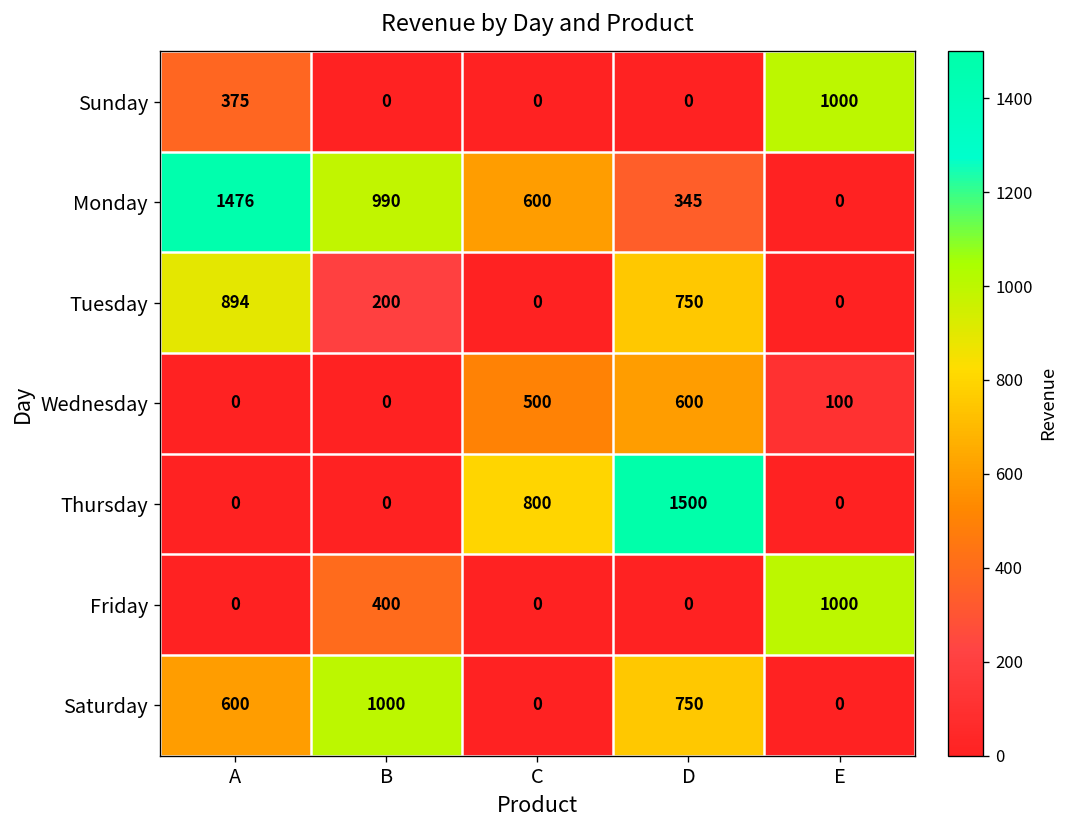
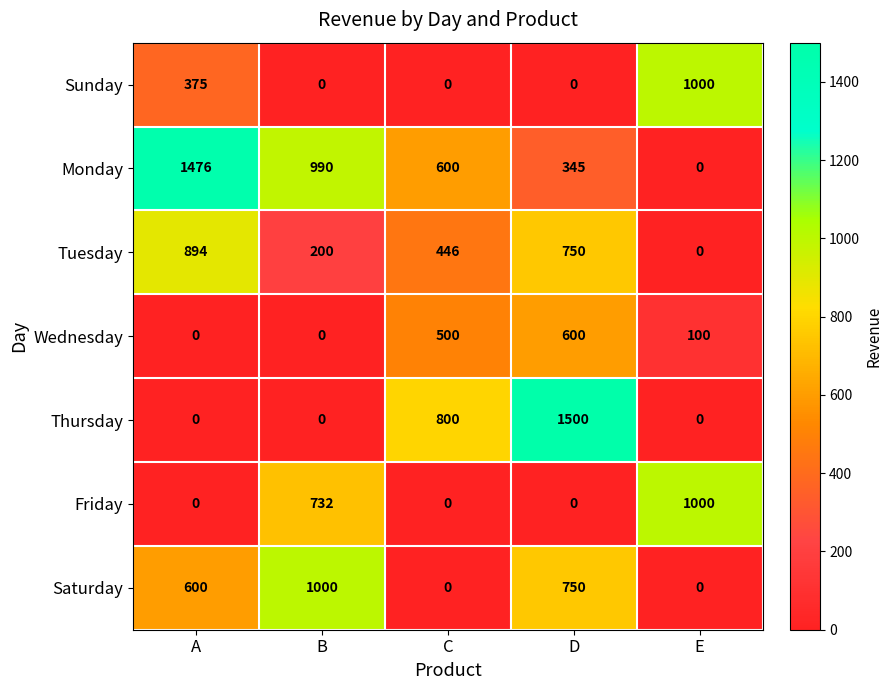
Tuesday, C: 0 -> 446
Friday, B: 400 -> 732
